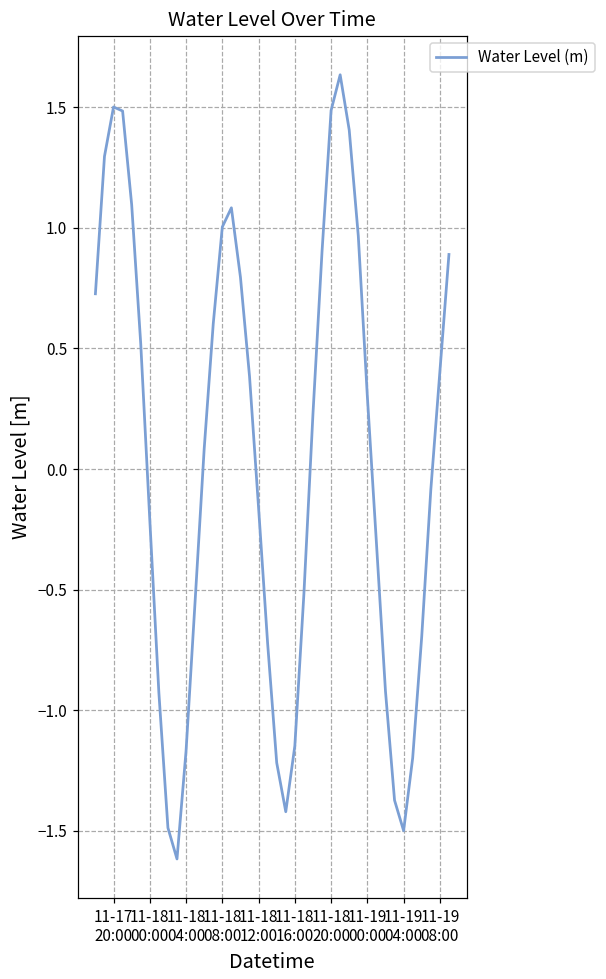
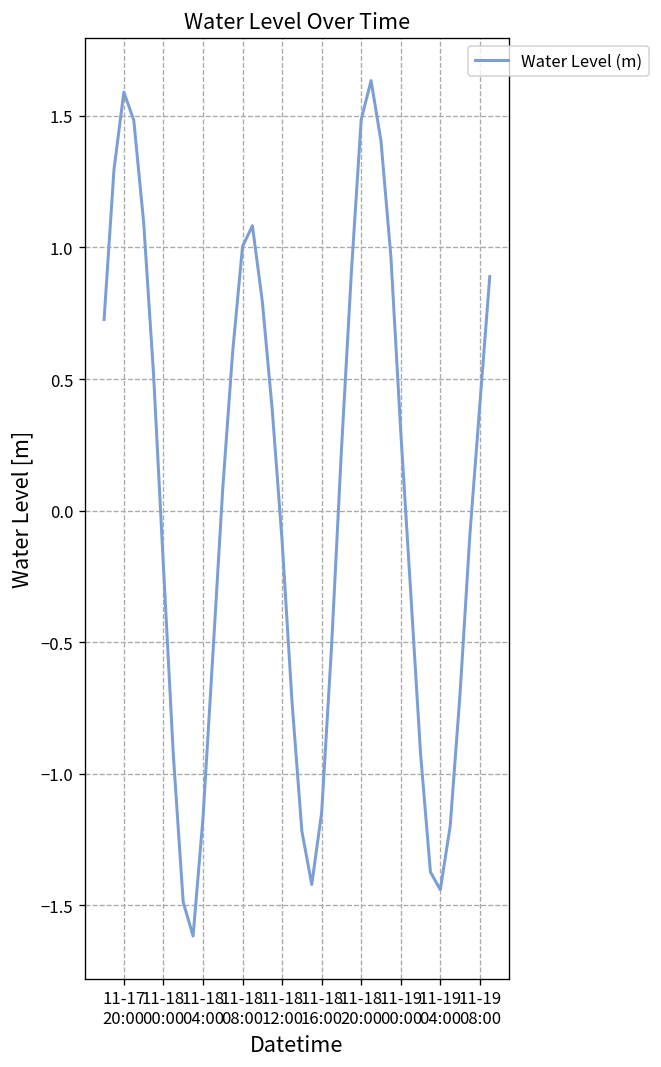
11-17 20:00: 1.50 -> 1.59
11-18 12:00: -0.16 -> -0.11
11-19 04:00: -1.50 -> -1.44
